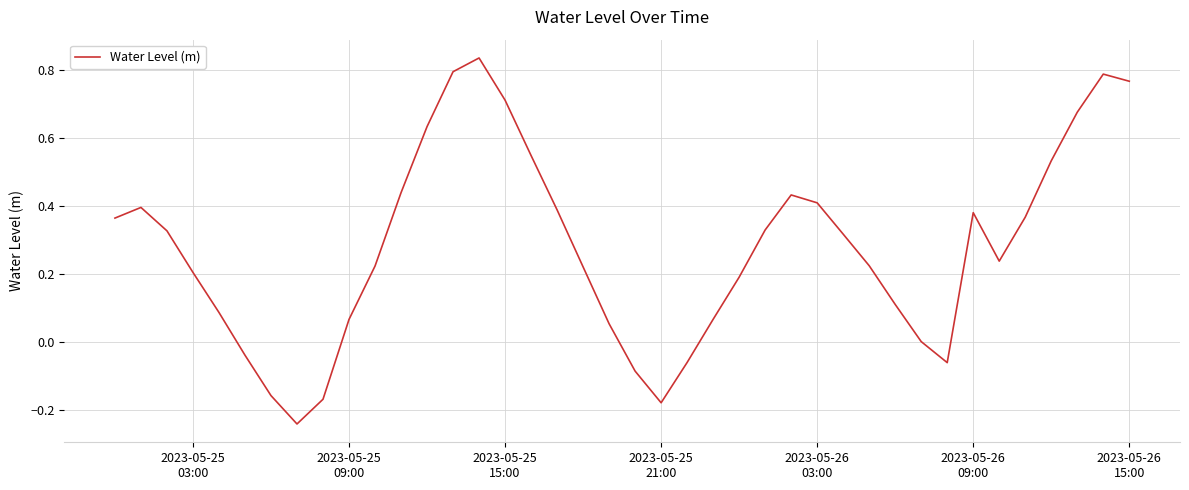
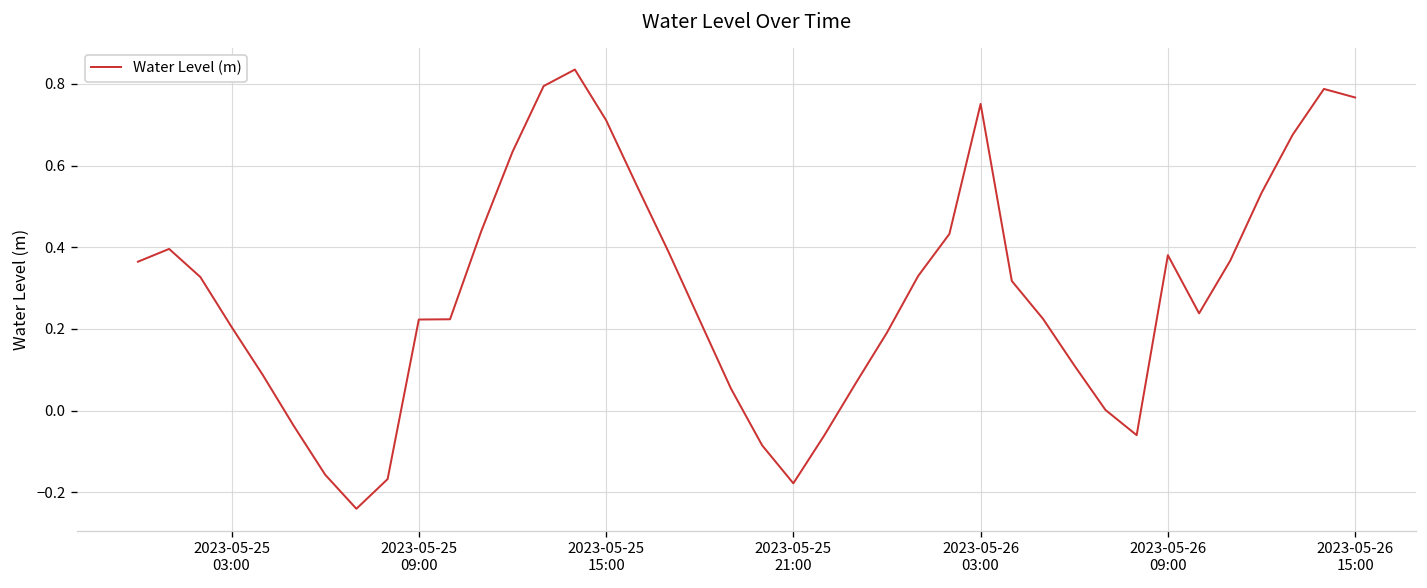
2023-05-25 09:00: 0.07 -> 0.22
2023-05-26 03:00: 0.41 -> 0.75
